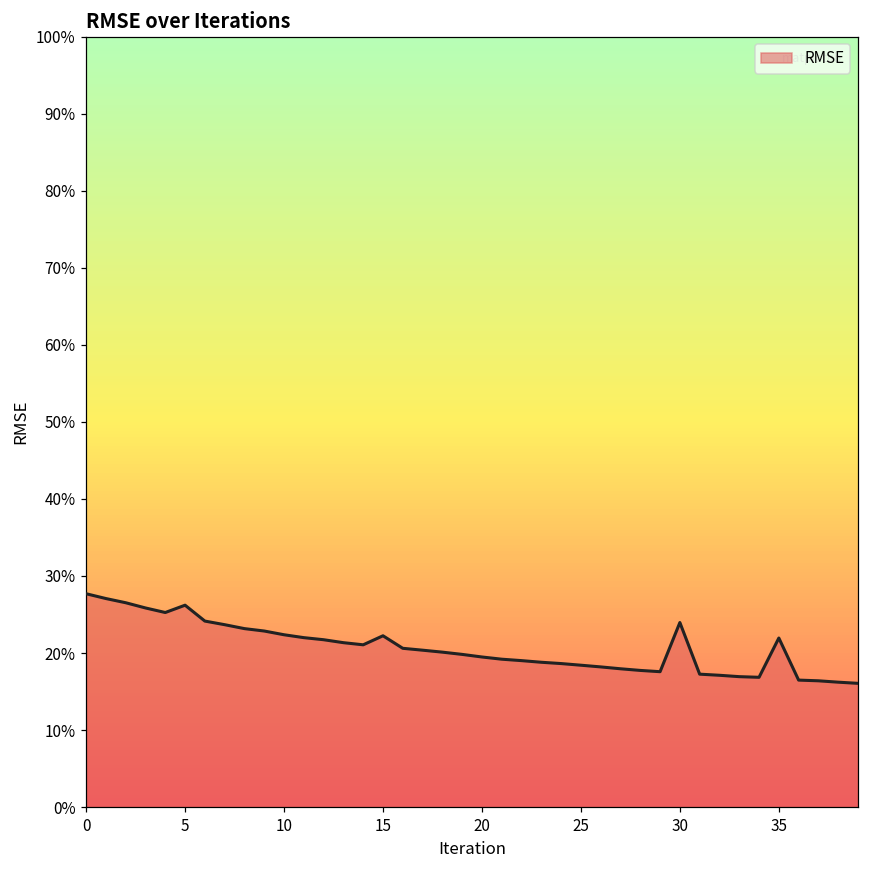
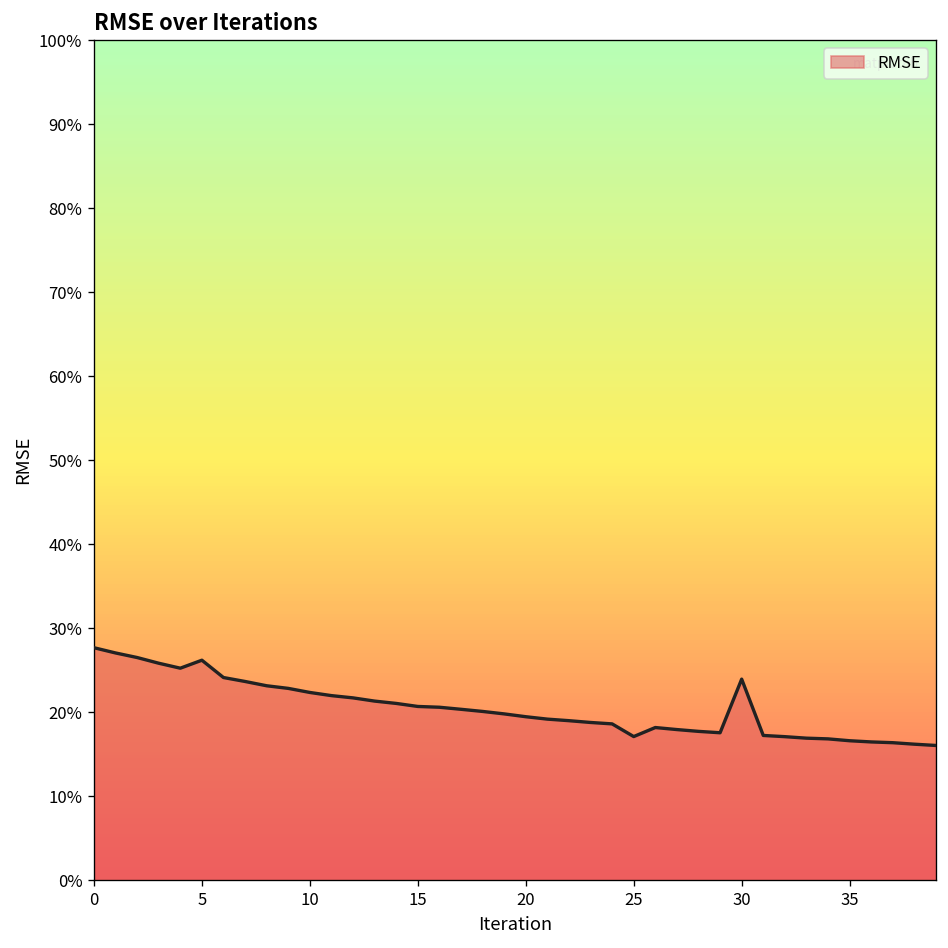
15: 22% -> 21%
25: 18% -> 17%
35: 22% -> 17%
